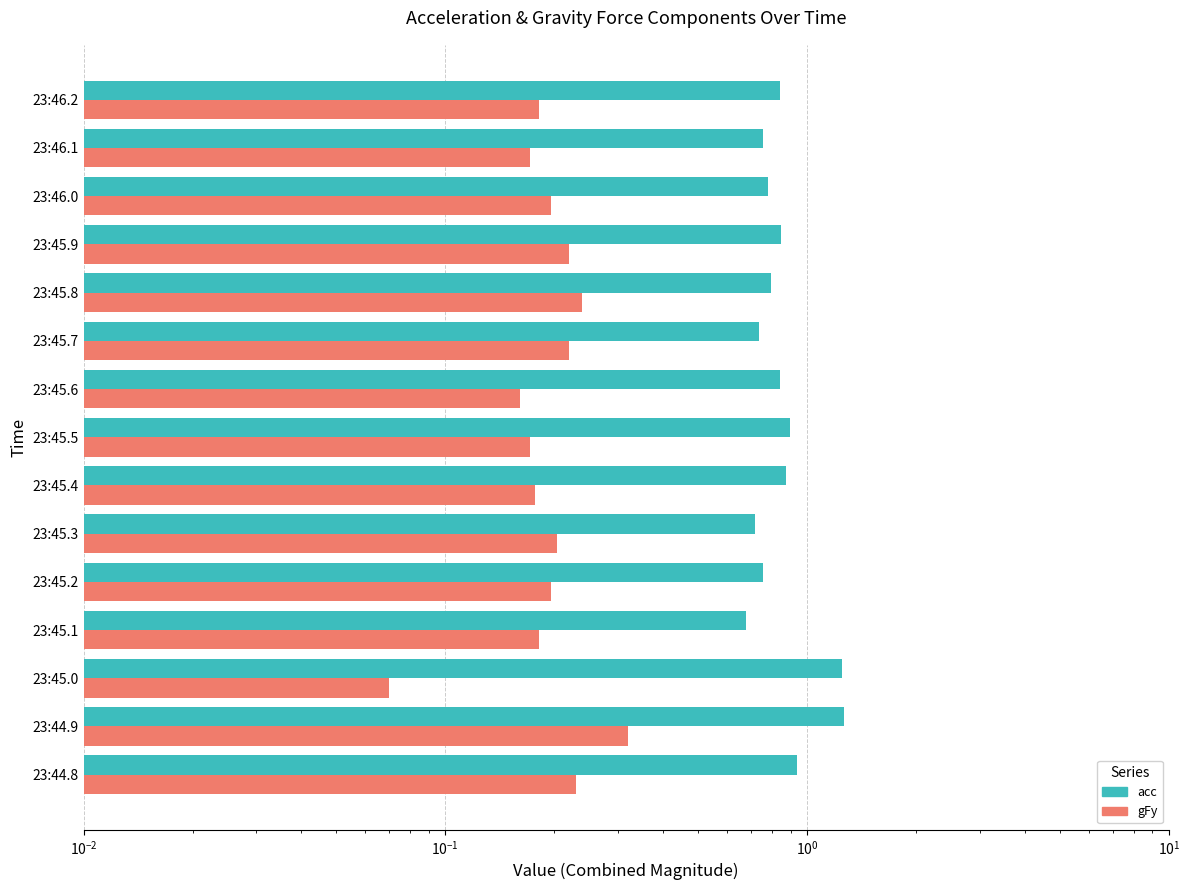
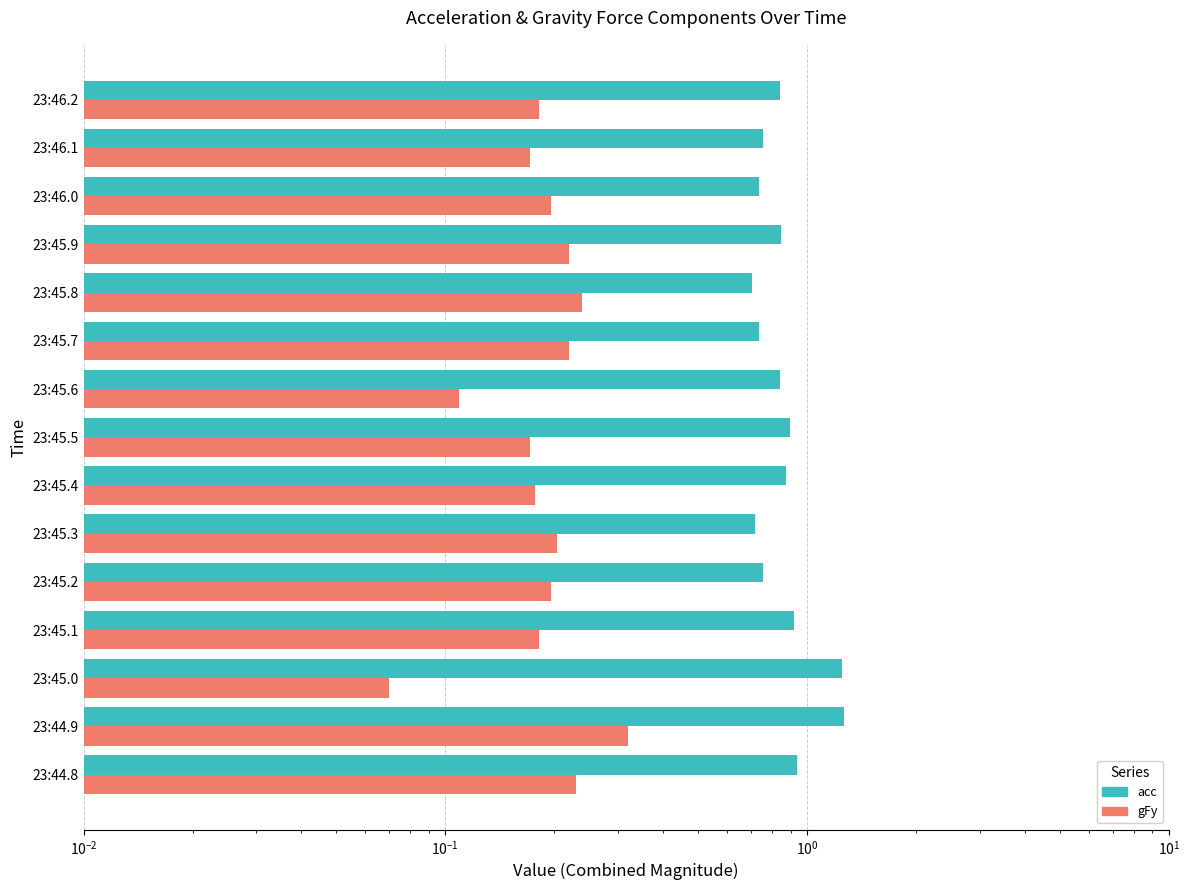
acc, 23:46.0: 0.78 -> 0.74
acc, 23:45.8: 0.79 -> 0.70
gFy, 23:45.6: 0.16 -> 0.109
acc, 23:45.1: 0.68 -> 0.92
